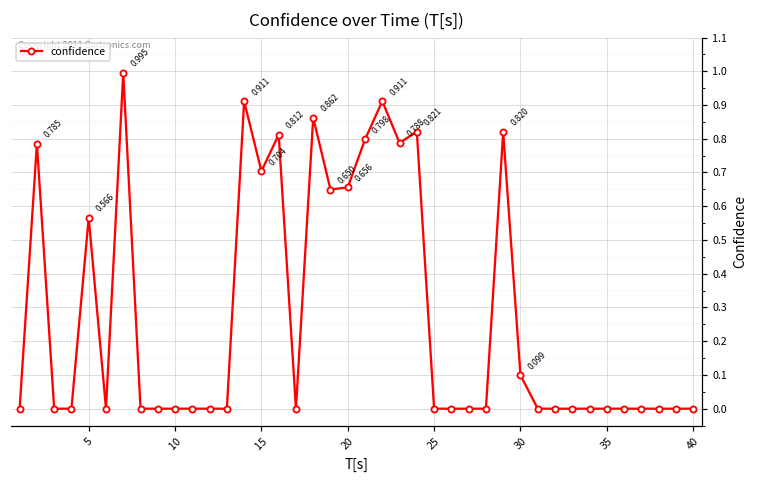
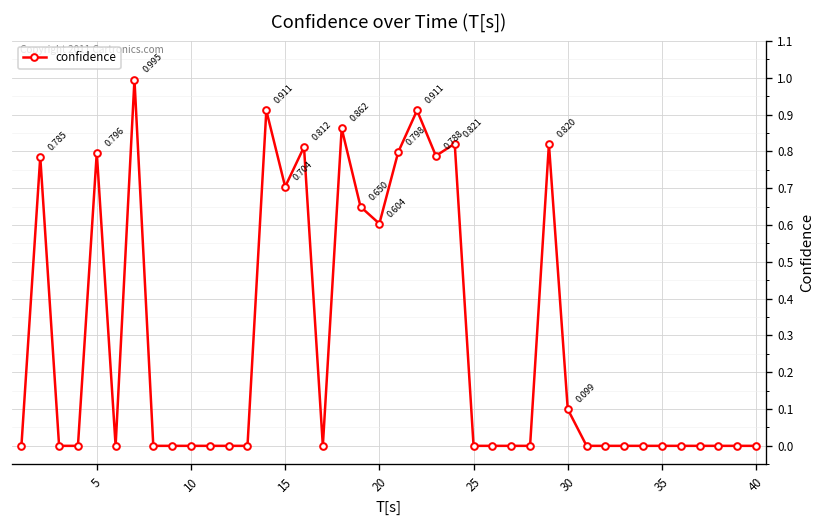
5: 0.566 -> 0.796
20: 0.656 -> 0.604
